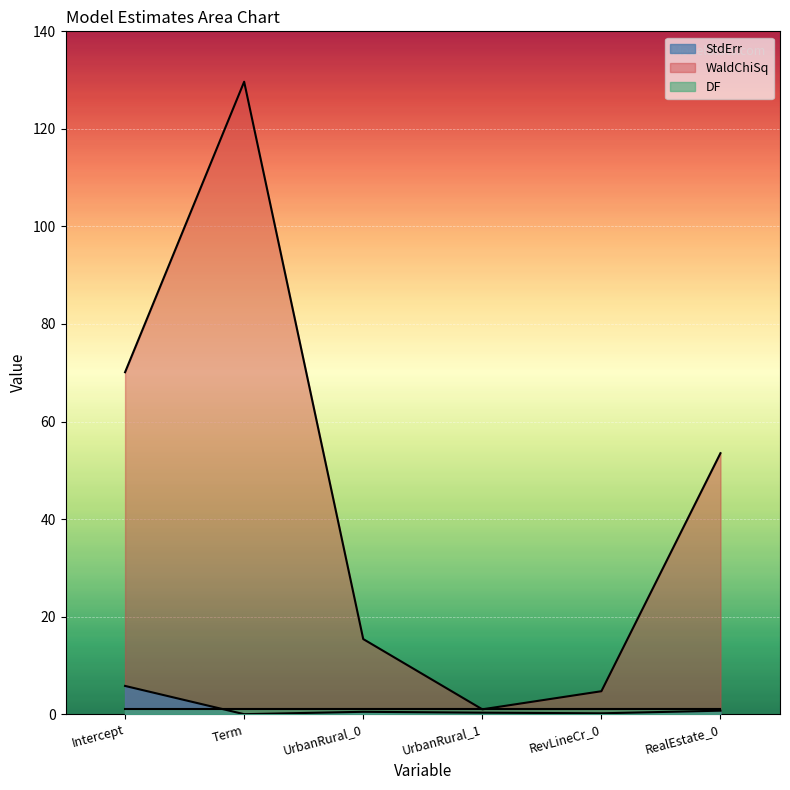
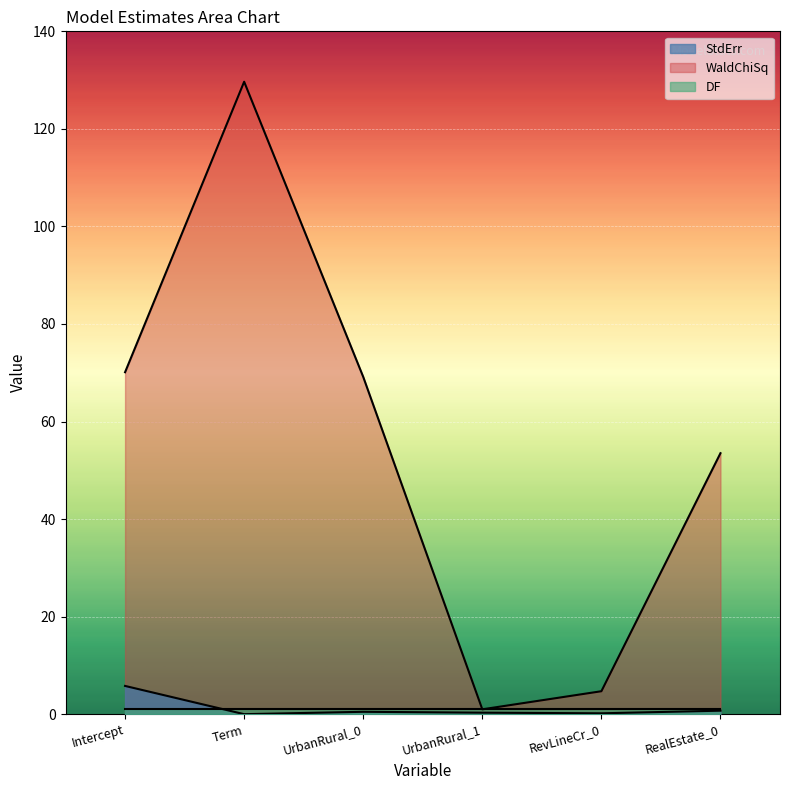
WaldChiSq, UrbanRural_0: 15 -> 69
